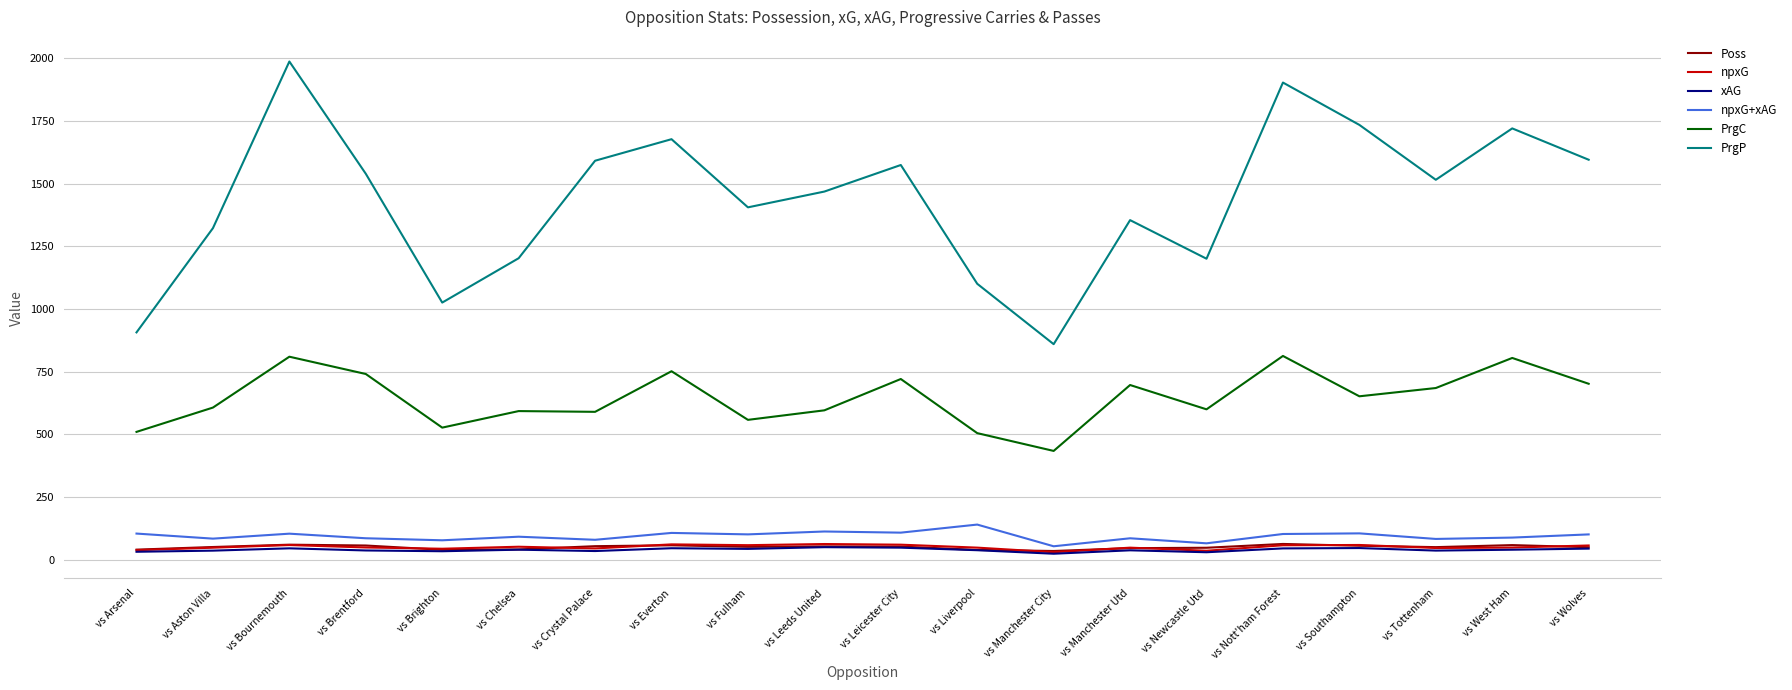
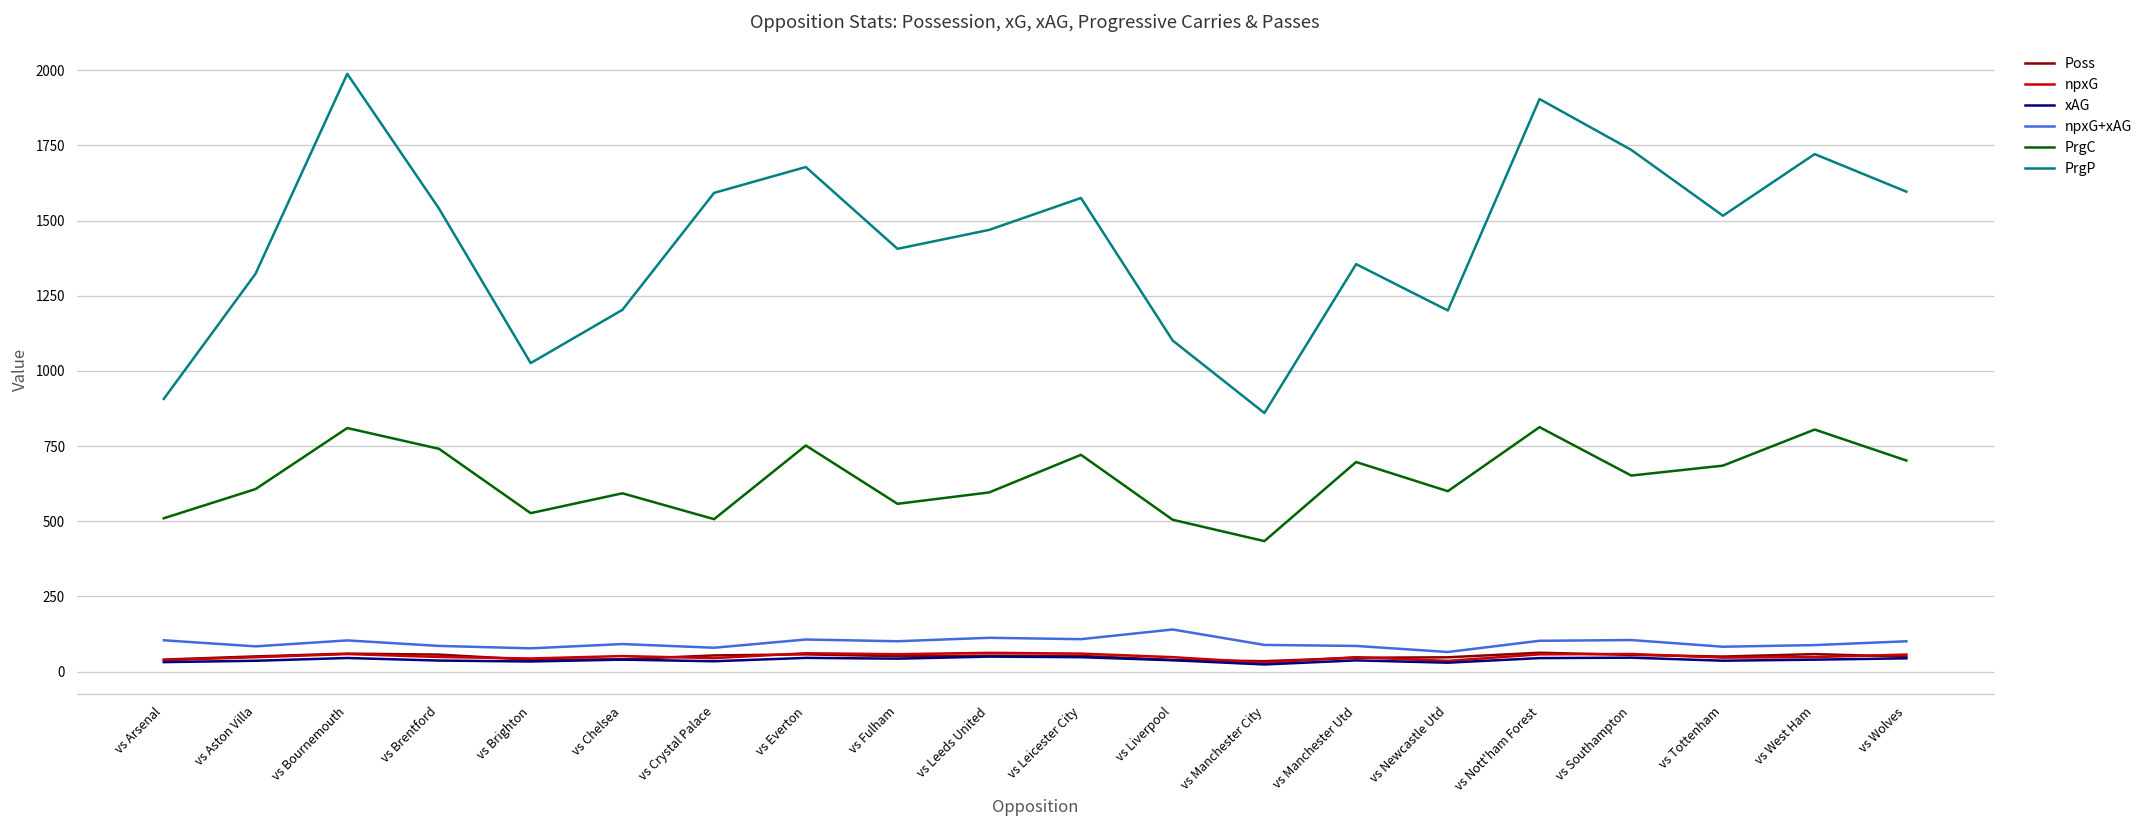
PrgC, vs Crystal Palace: 590 -> 510
npxG+xAG, vs Manchester City: 50 -> 90
